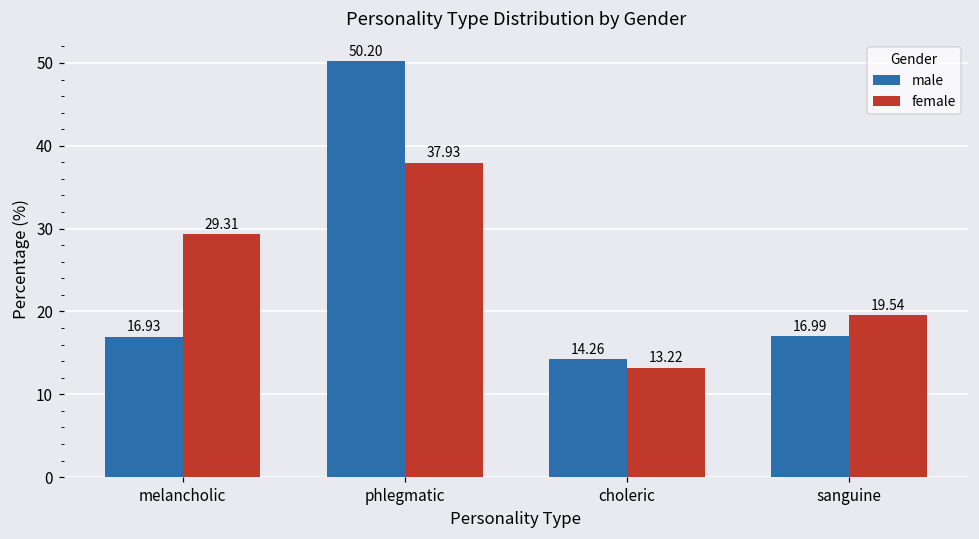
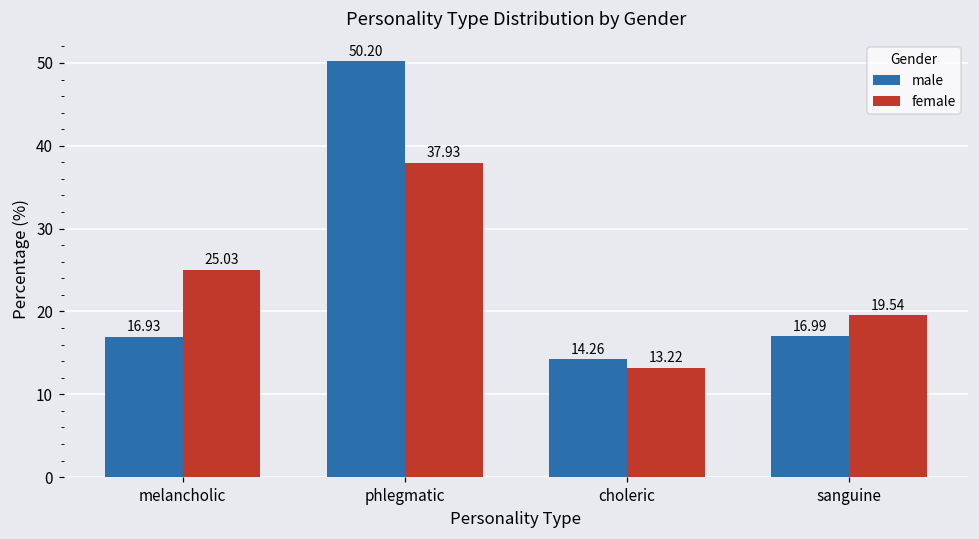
female, melancholic: 29.31 -> 25.03
